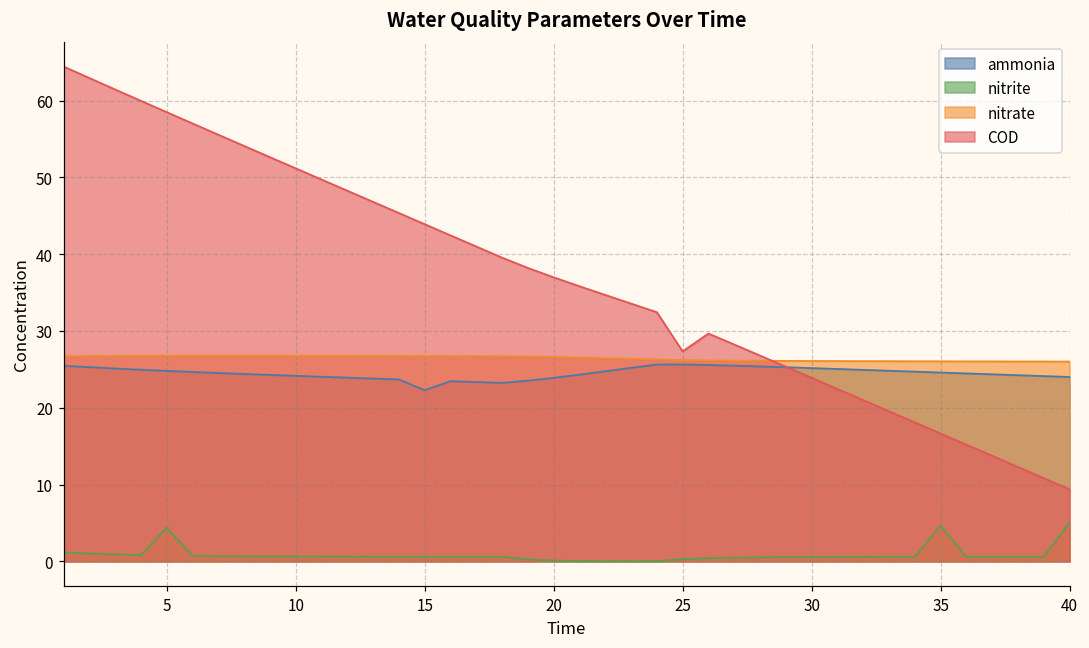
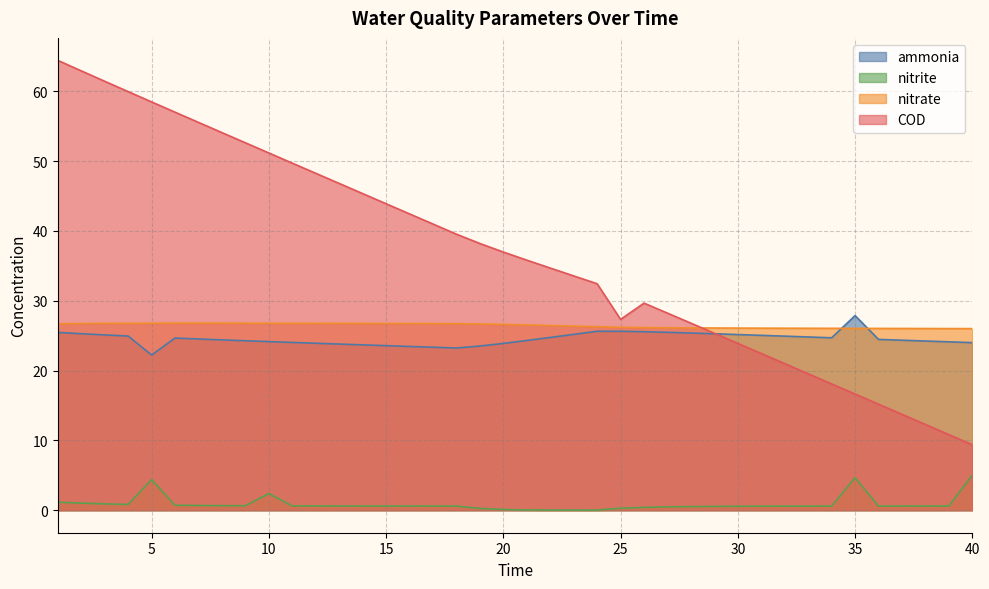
ammonia, 5: 25 -> 22
nitrite, 10: 1 -> 2
ammonia, 15: 22 -> 24
ammonia, 35: 25 -> 28
